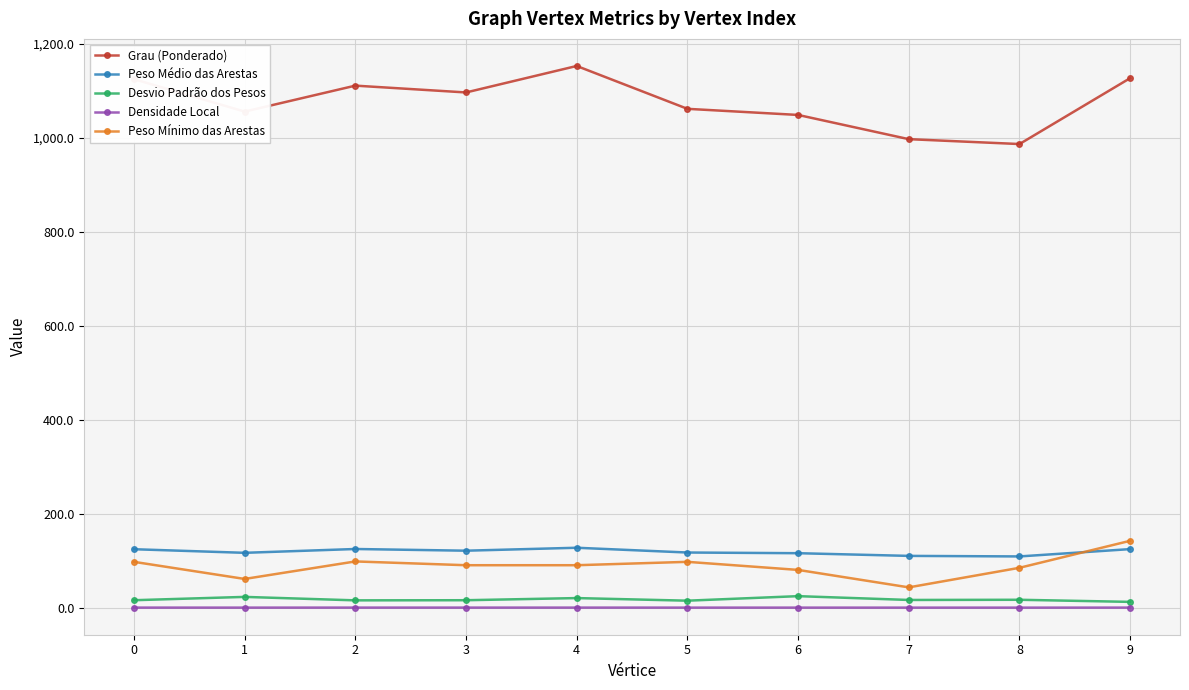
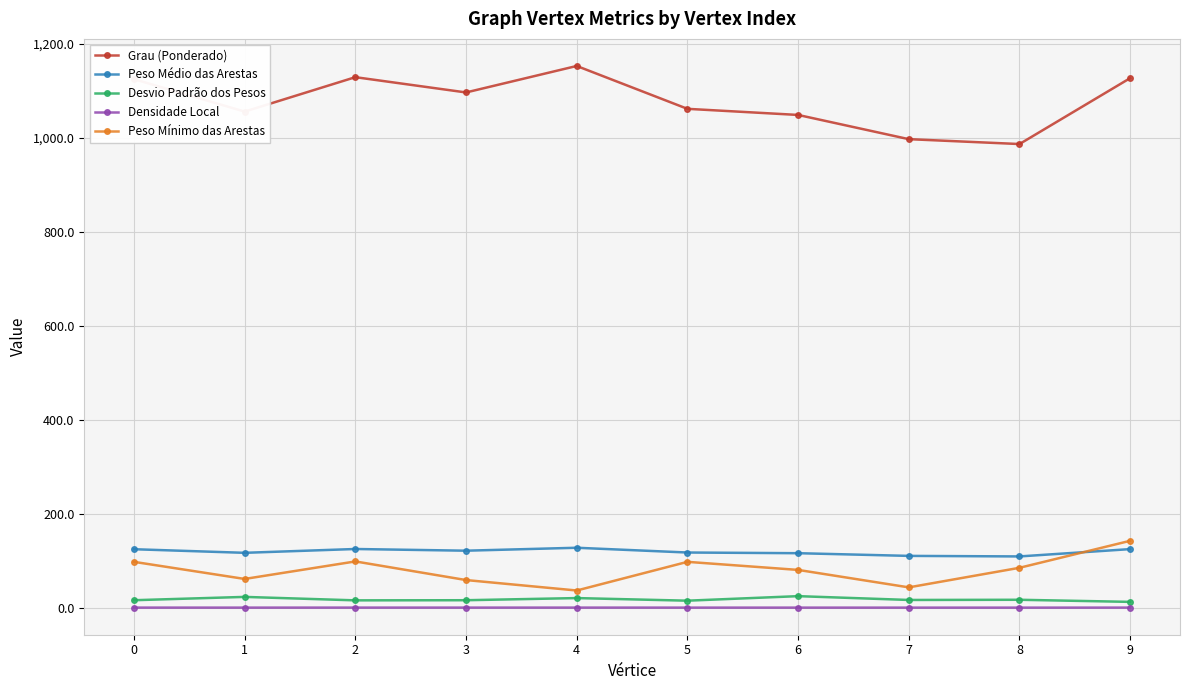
Grau (Ponderado), 2: 1,110 -> 1,130
Peso Mínimo das Arestas, 3: 90 -> 60
Peso Mínimo das Arestas, 4: 90 -> 40
